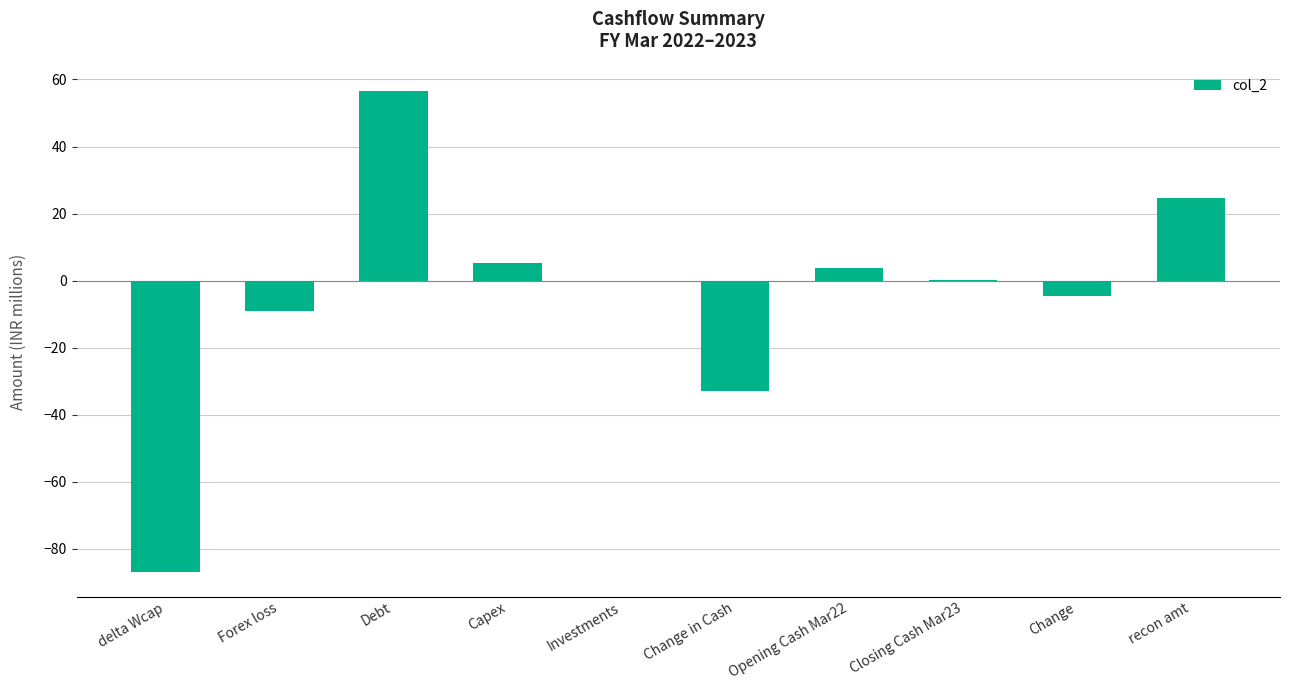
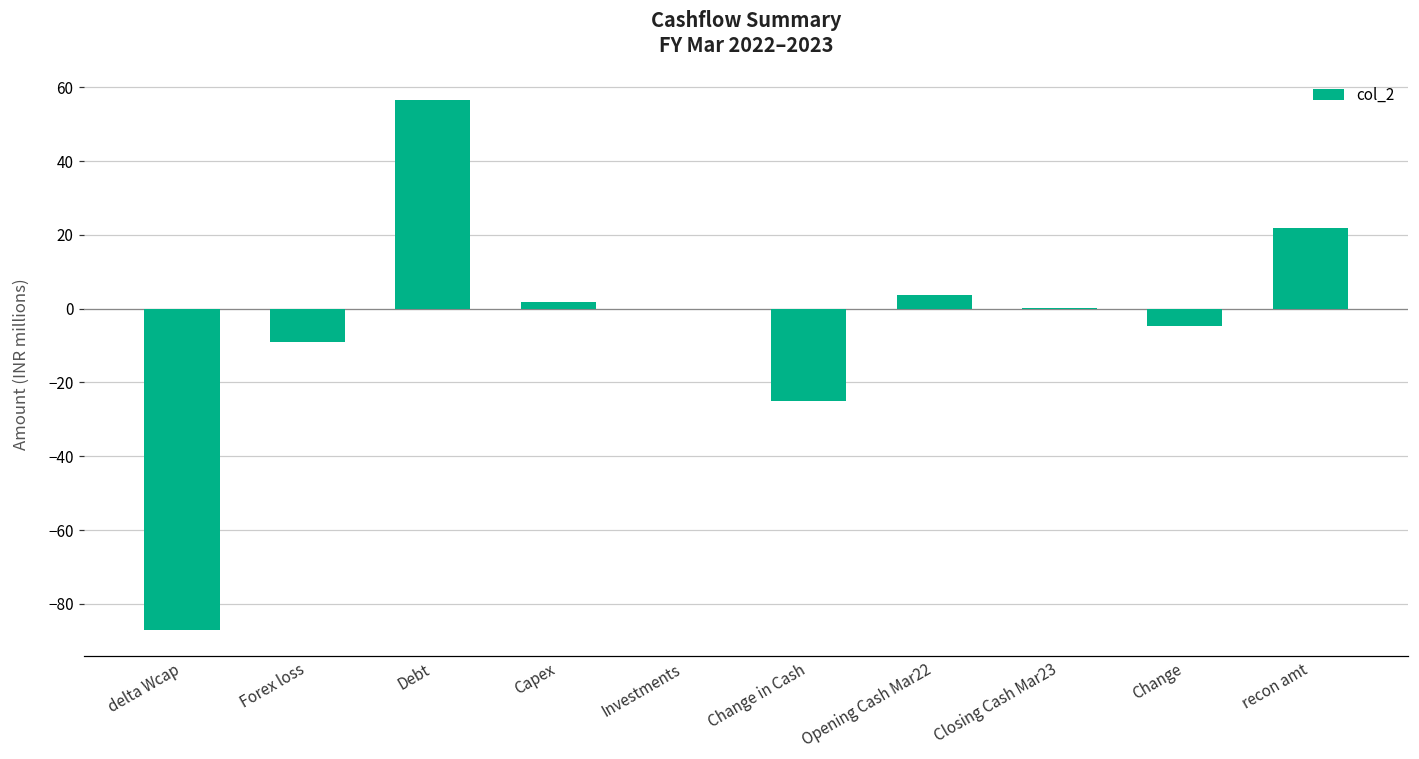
Capex: 5 -> 2
Change in Cash: -33 -> -25
recon amt: 25 -> 22
